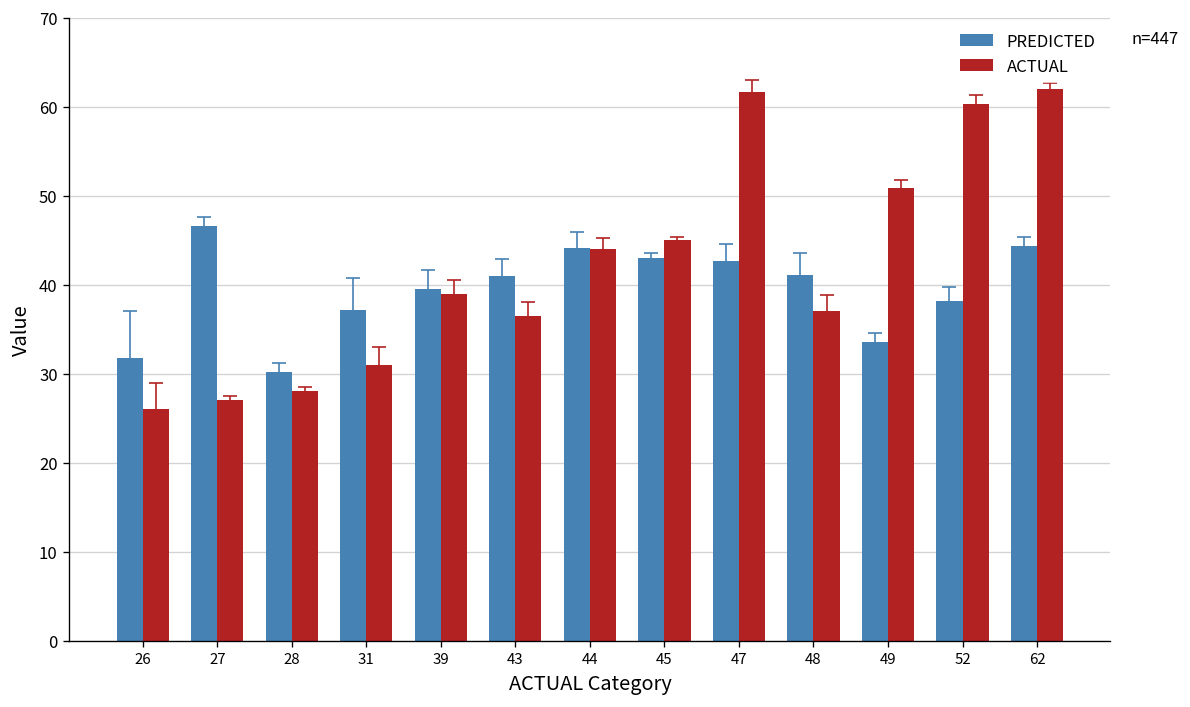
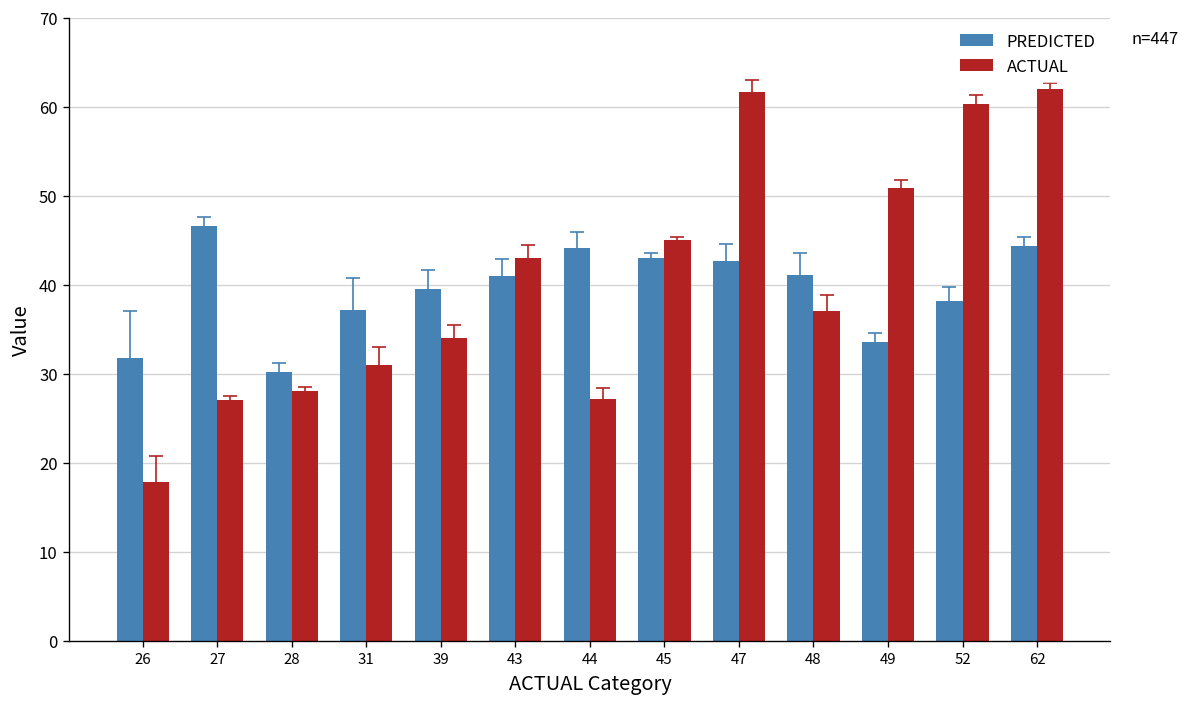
ACTUAL, 26: 26 -> 18
ACTUAL, 39: 39 -> 34
ACTUAL, 43: 37 -> 43
ACTUAL, 44: 44 -> 27
